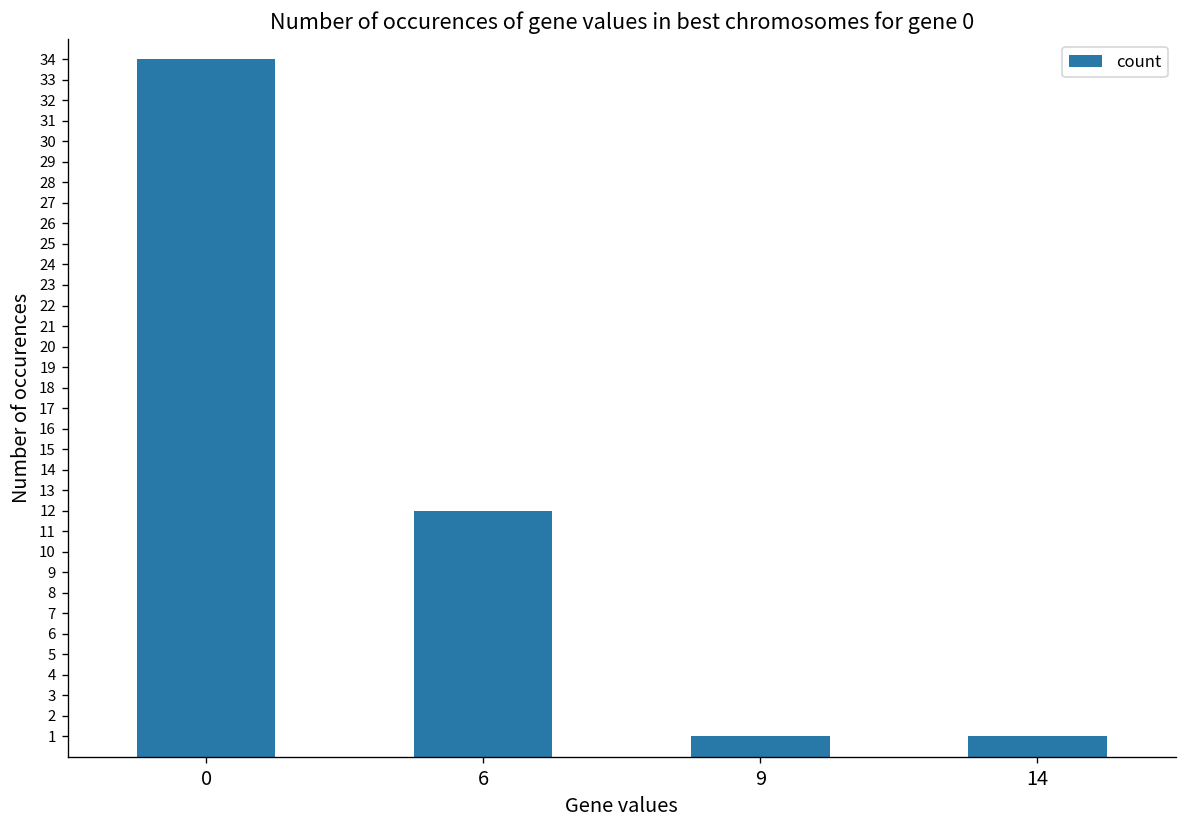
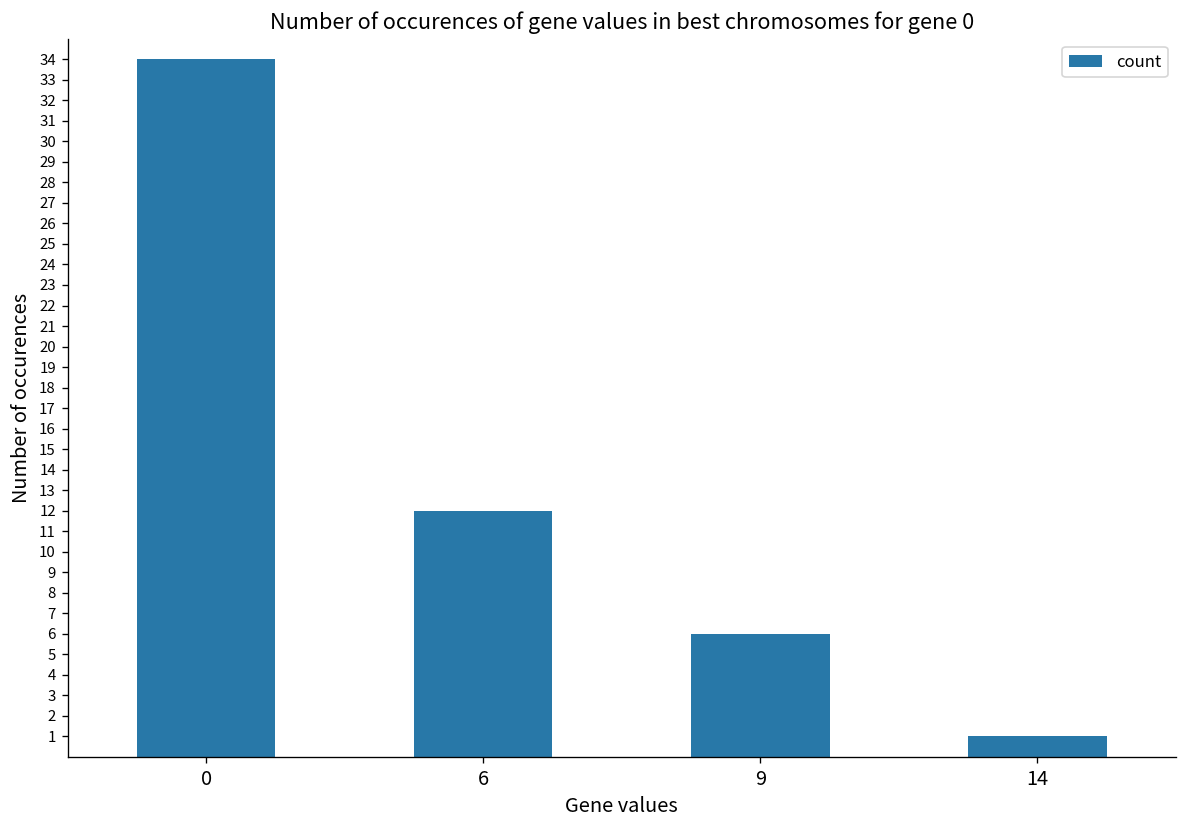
9: 1 -> 6
